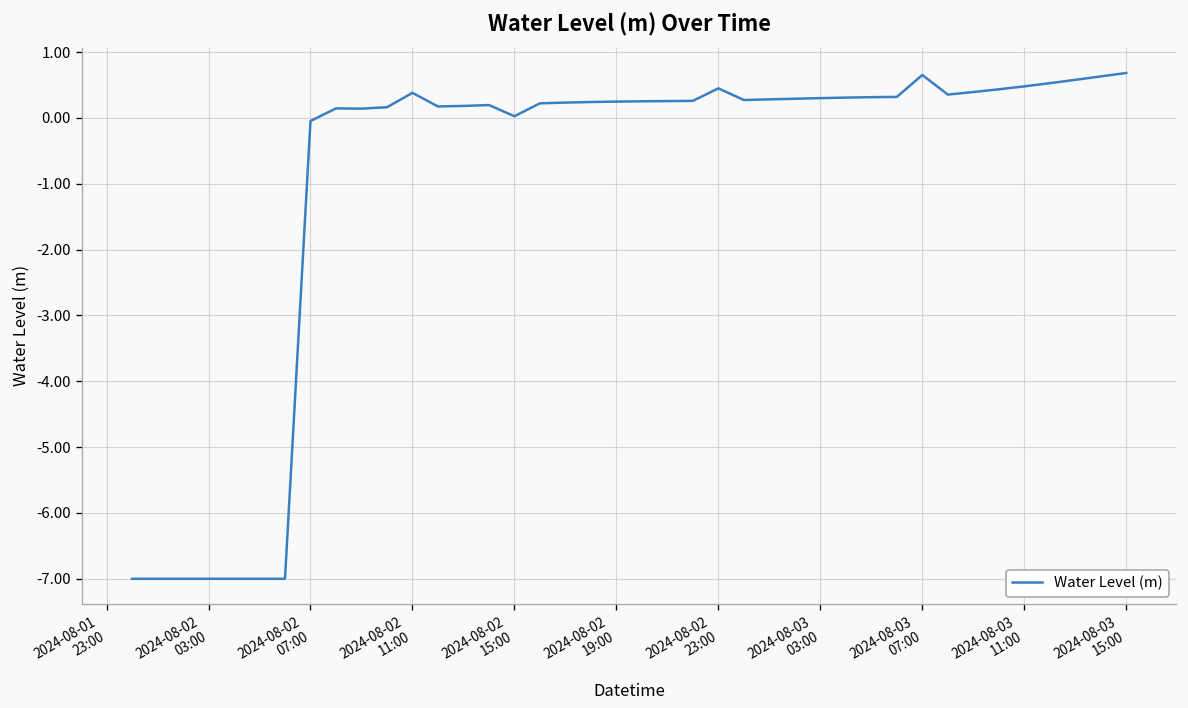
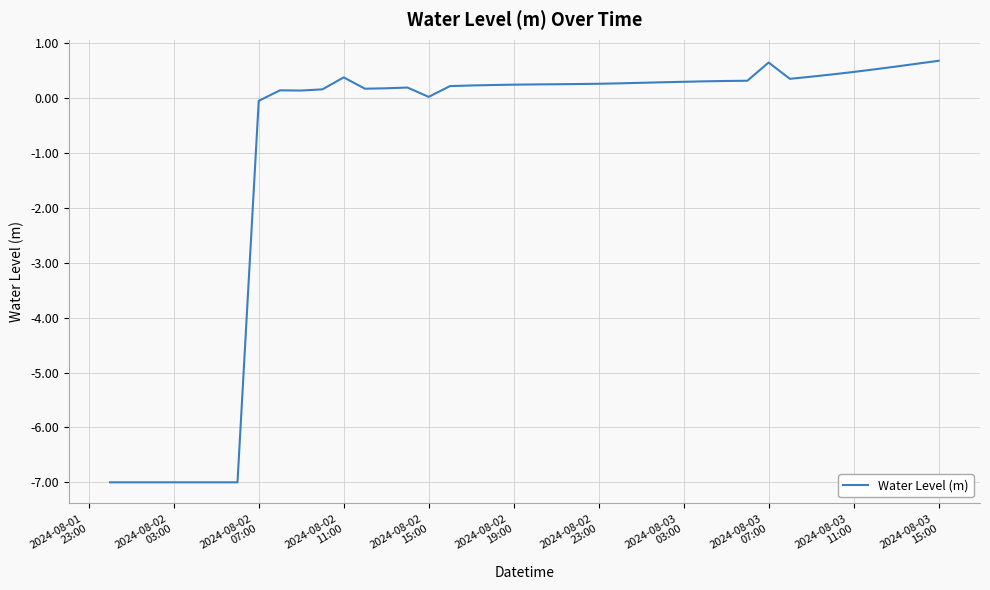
2024-08-02 23:00: 0.5 -> 0.3
